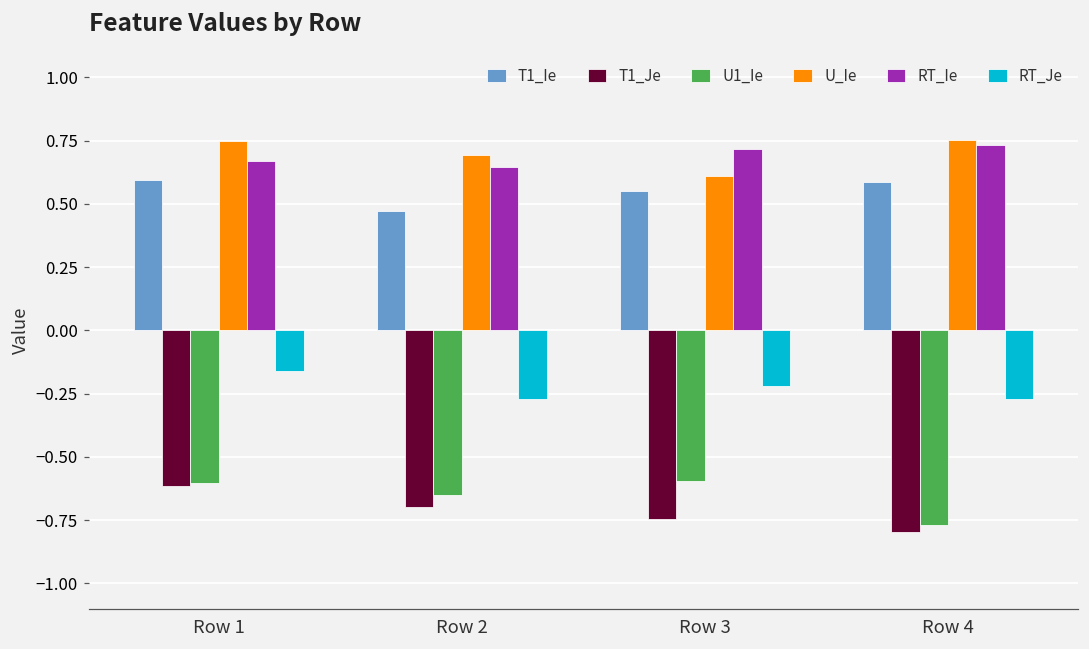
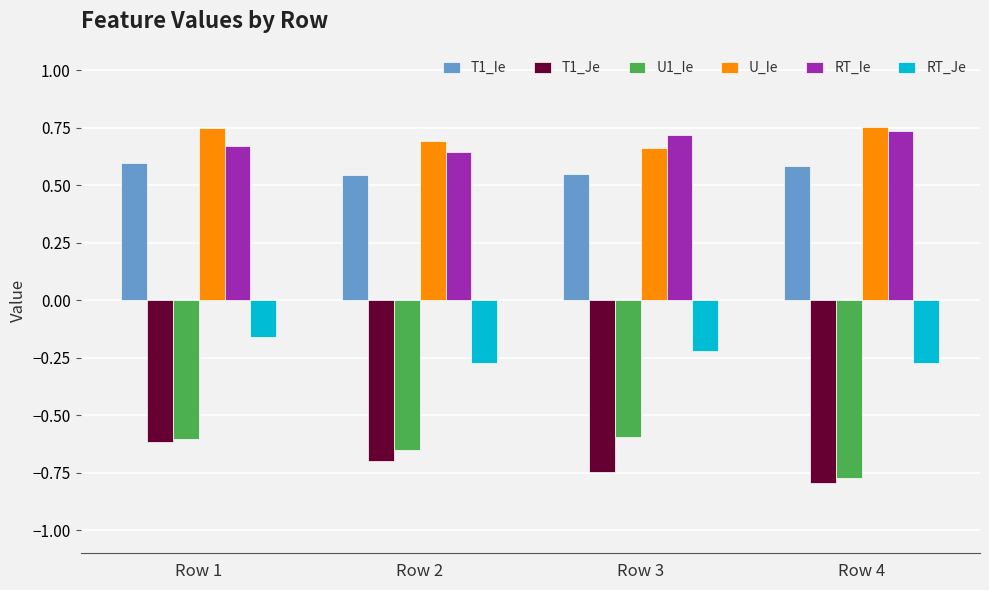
T1_Ie, Row 2: 0.47 -> 0.54
U_Ie, Row 3: 0.61 -> 0.66
